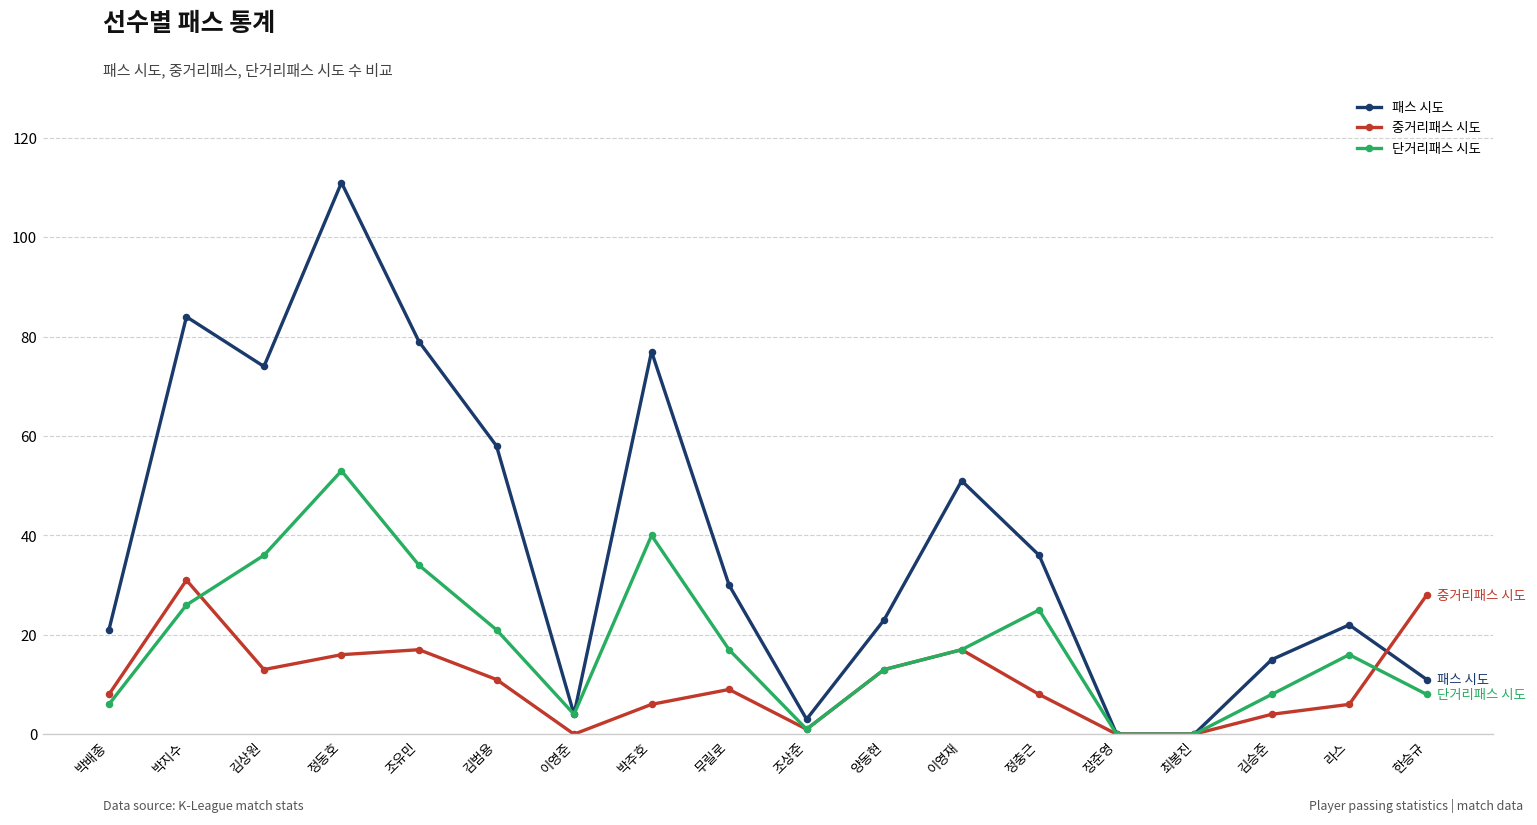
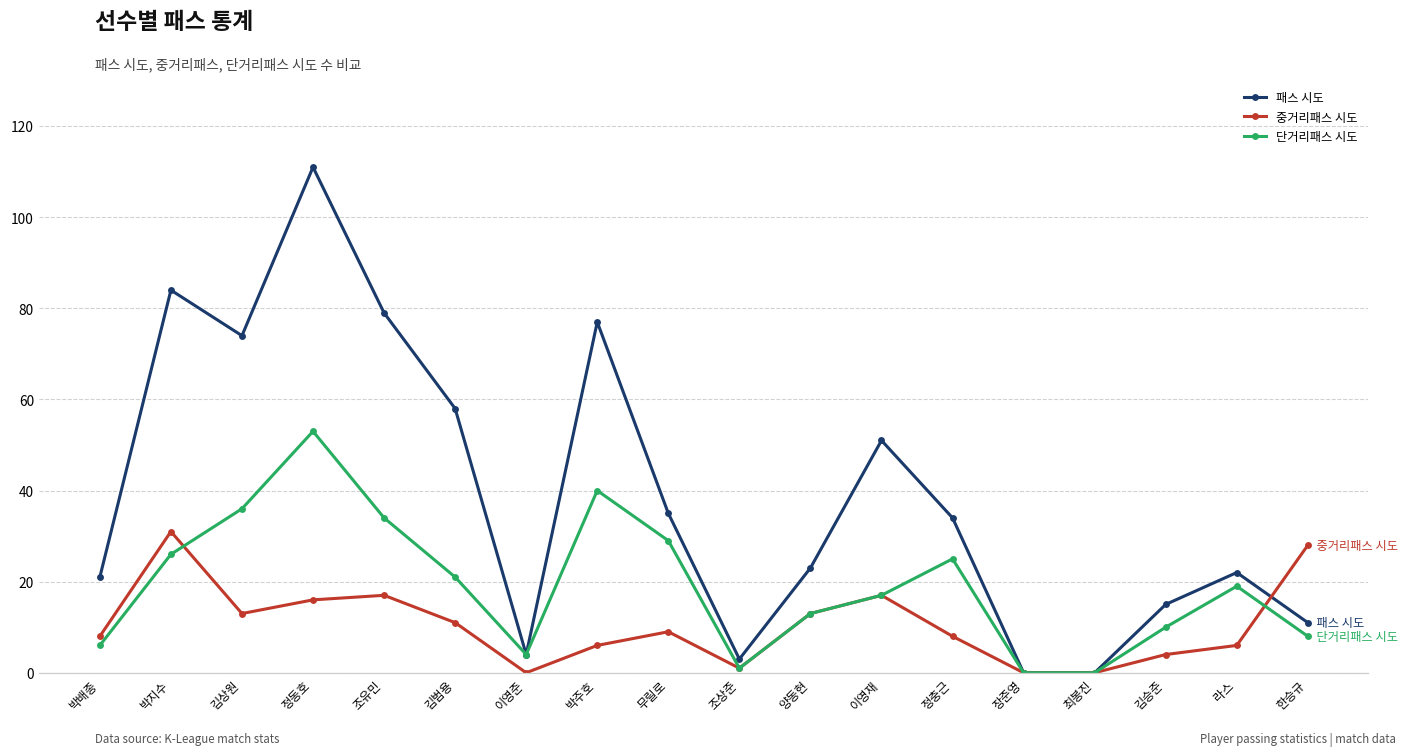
패스 시도, 무릴로: 30 -> 35
단거리패스 시도, 무릴로: 17 -> 29
패스 시도, 정충근: 36 -> 34
단거리패스 시도, 김승준: 8 -> 10
단거리패스 시도, 라스: 16 -> 19
